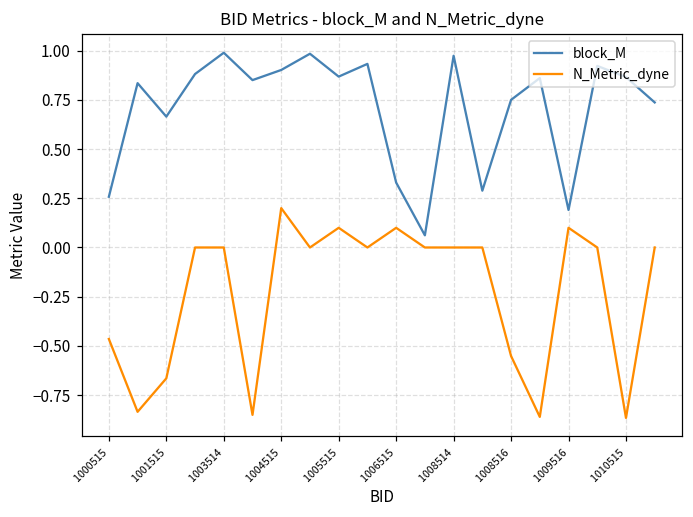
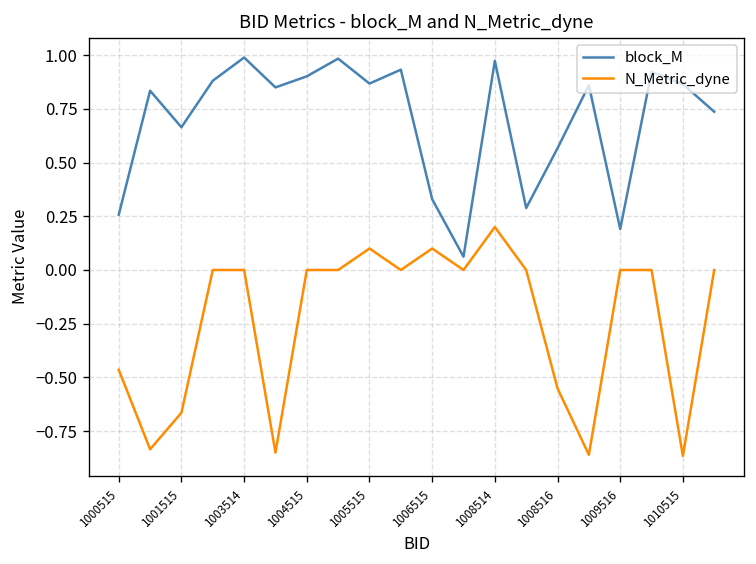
N_Metric_dyne, 1004515: 0.2 -> 0.0
N_Metric_dyne, 1008514: 0.0 -> 0.2
block_M, 1008516: 0.75 -> 0.57
N_Metric_dyne, 1009516: 0.1 -> 0.0
